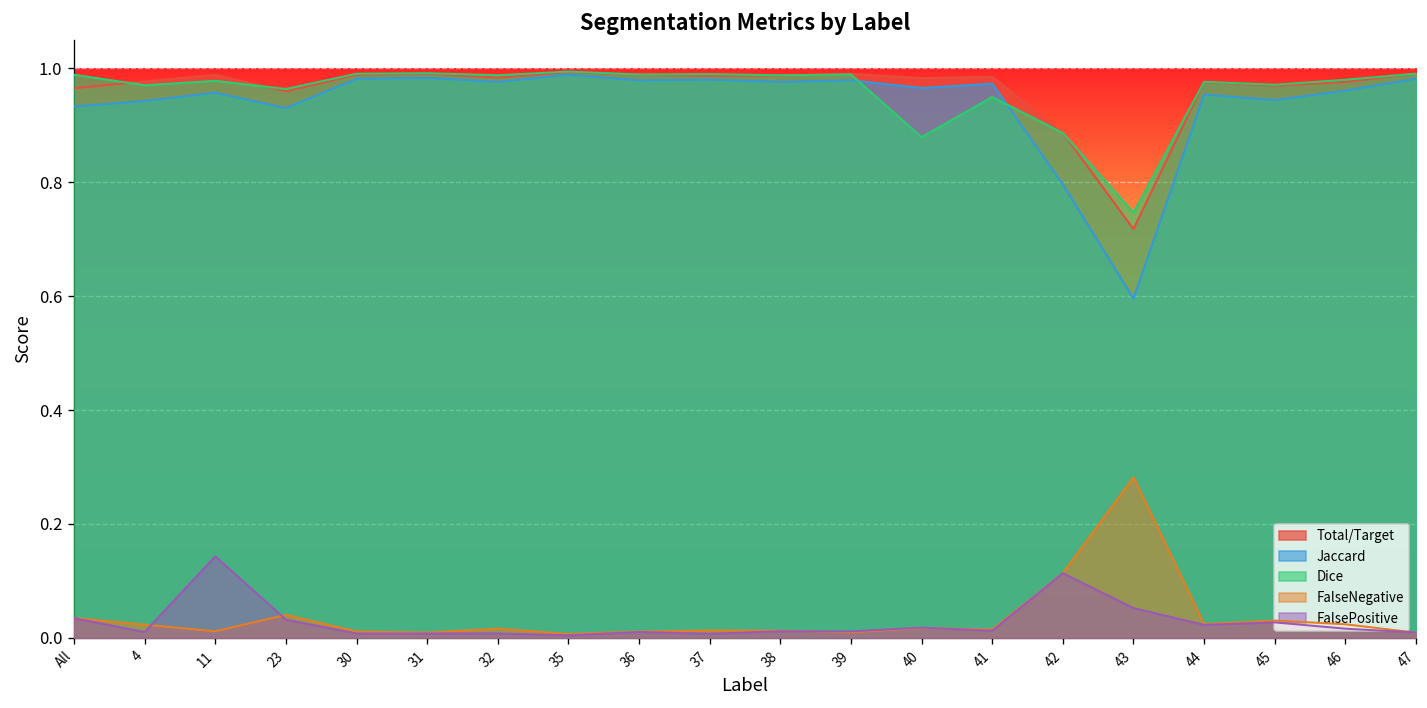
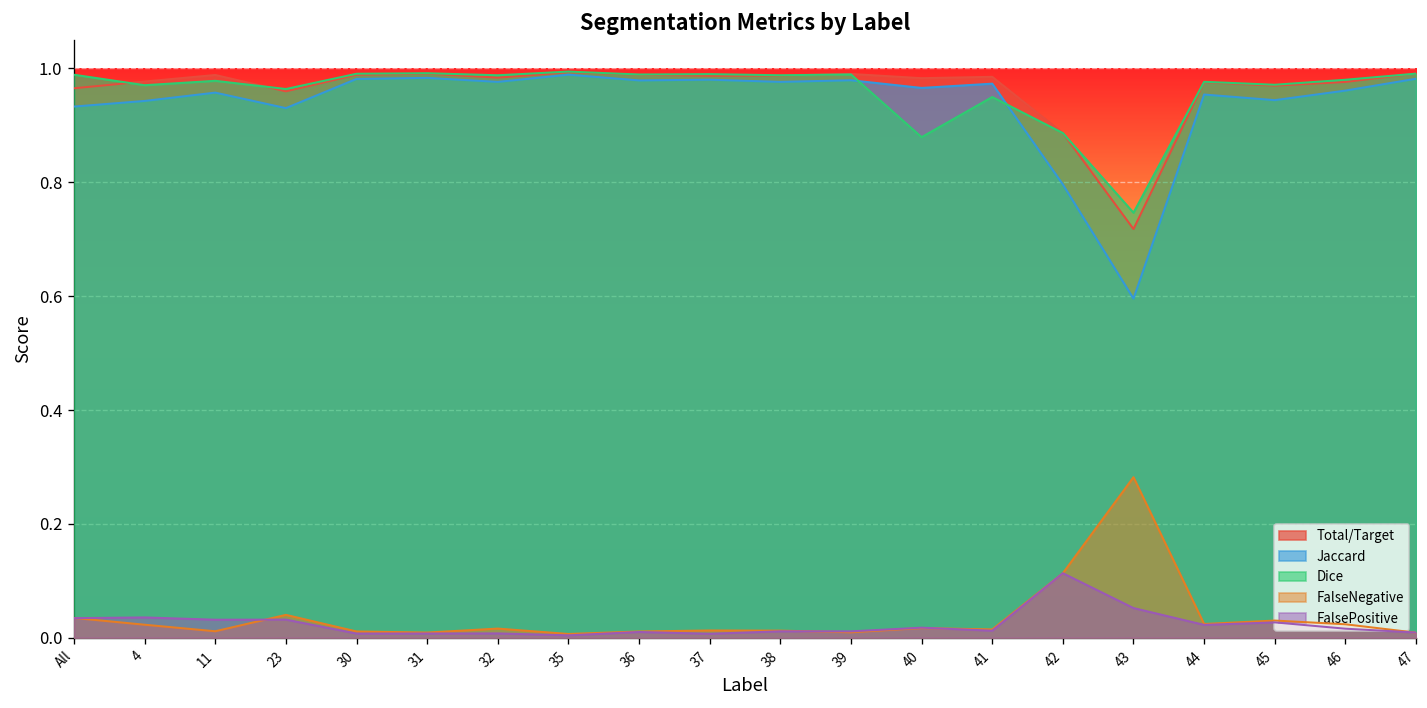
FalsePositive, 4: 0.01 -> 0.04
FalsePositive, 11: 0.14 -> 0.03
